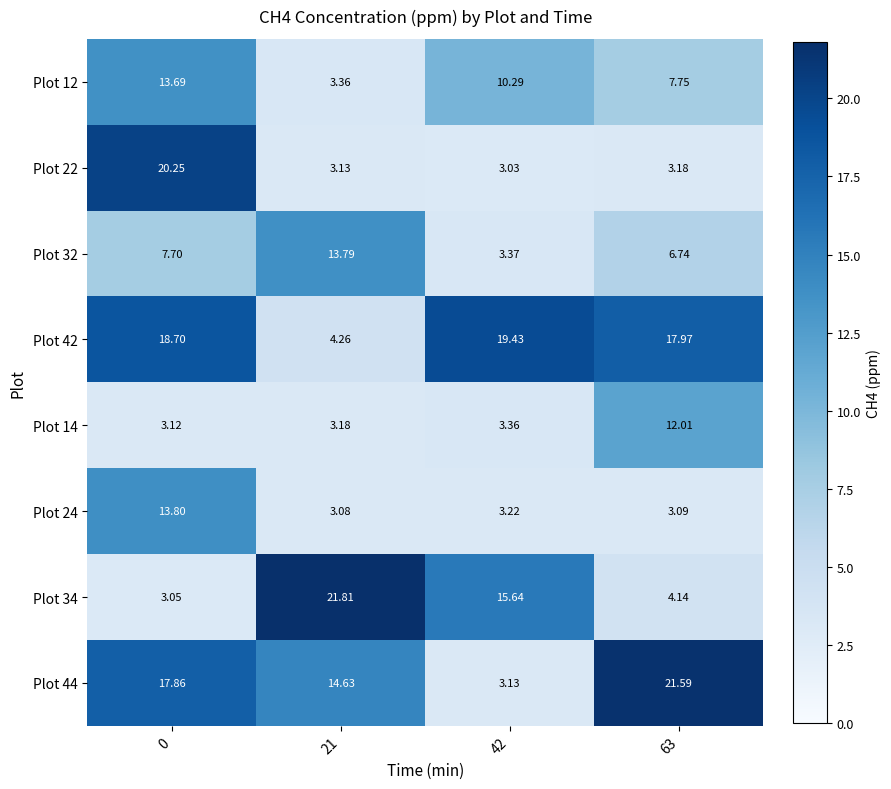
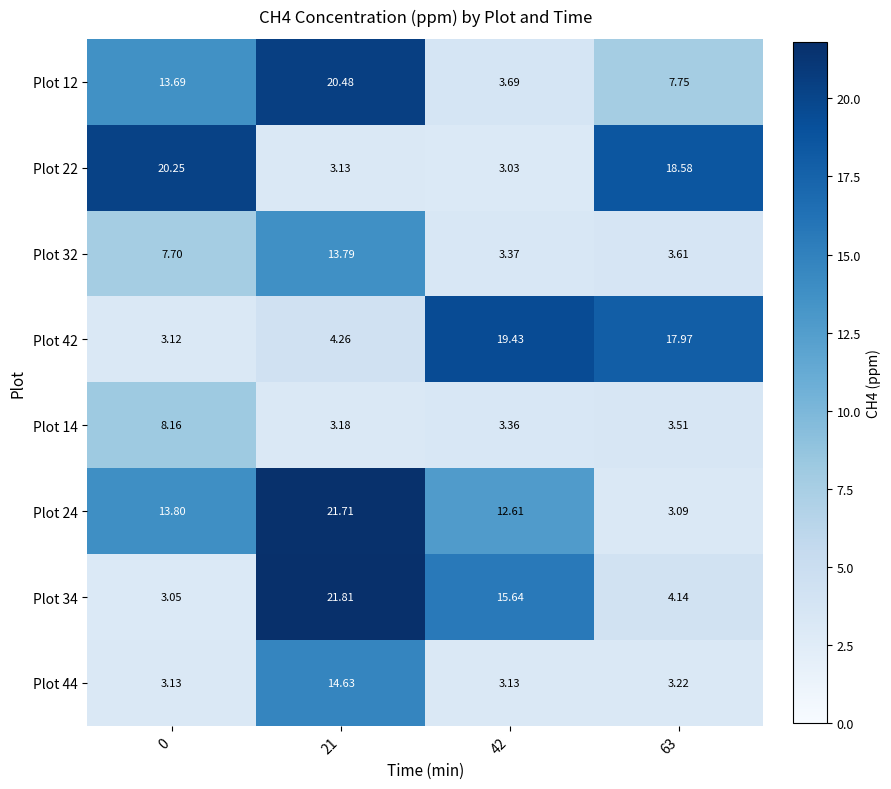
Plot 12, 21: 3.36 -> 20.48
Plot 12, 42: 10.29 -> 3.69
Plot 22, 63: 3.18 -> 18.58
Plot 32, 63: 6.74 -> 3.61
Plot 42, 0: 18.70 -> 3.12
Plot 14, 0: 3.12 -> 8.16
Plot 14, 63: 12.01 -> 3.51
Plot 24, 21: 3.08 -> 21.71
Plot 24, 42: 3.22 -> 12.61
Plot 44, 0: 17.86 -> 3.13
Plot 44, 63: 21.59 -> 3.22
